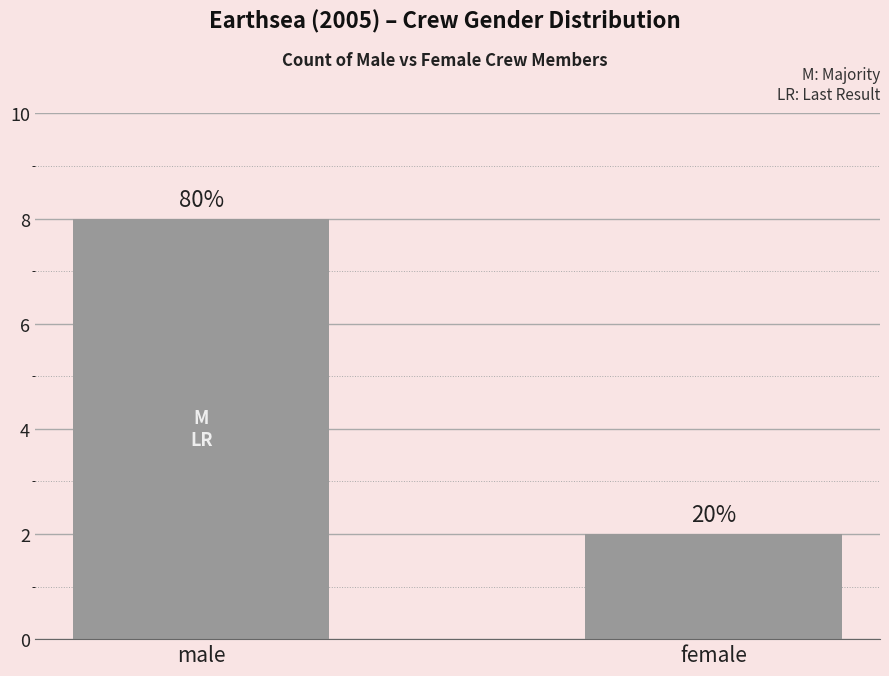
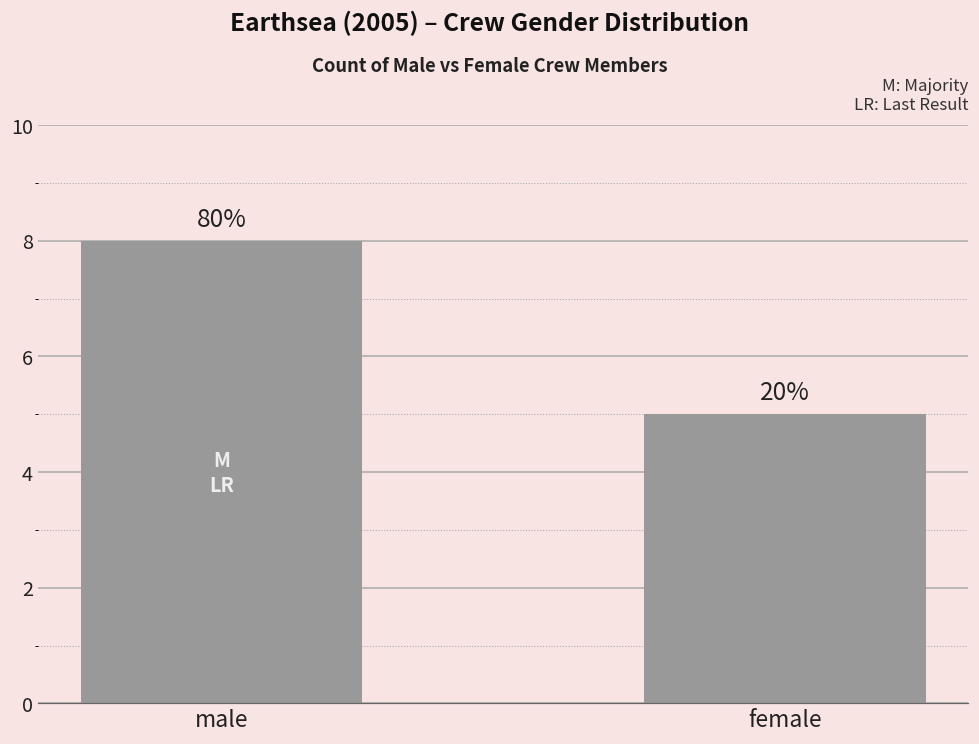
female: 2 -> 5
